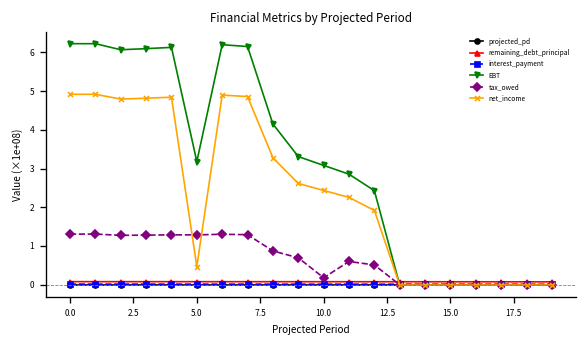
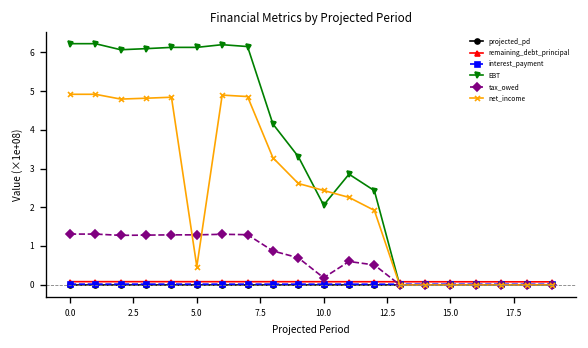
EBT, 5.0: 3.2 -> 6.1
EBT, 10.0: 3.1 -> 2.1
